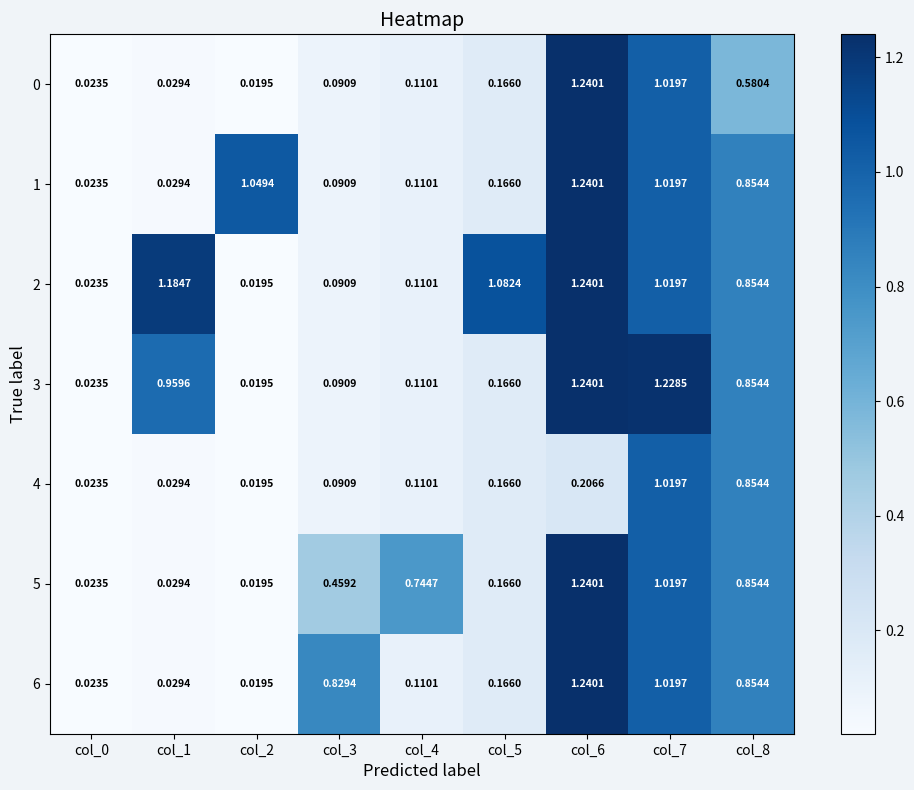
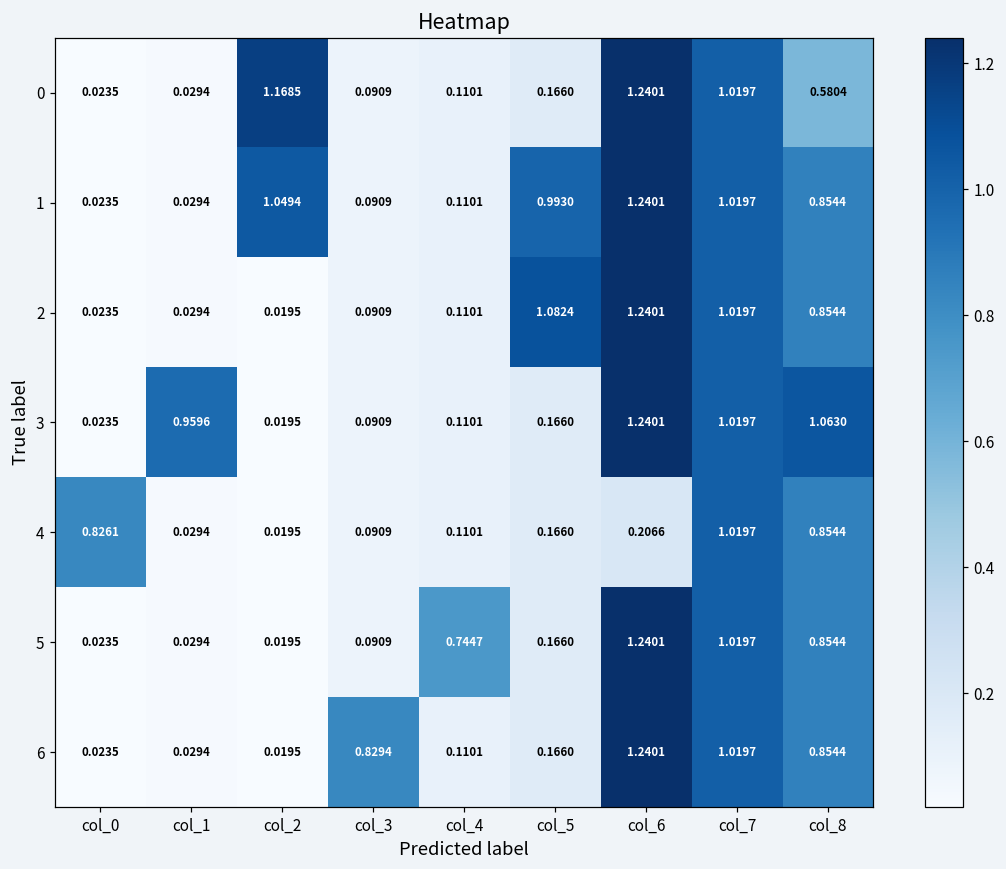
0, col_2: 0.0195 -> 1.1685
1, col_5: 0.1660 -> 0.9930
2, col_1: 1.1847 -> 0.0294
3, col_7: 1.2285 -> 1.0197
3, col_8: 0.8544 -> 1.0630
4, col_0: 0.0235 -> 0.8261
5, col_3: 0.4592 -> 0.0909
